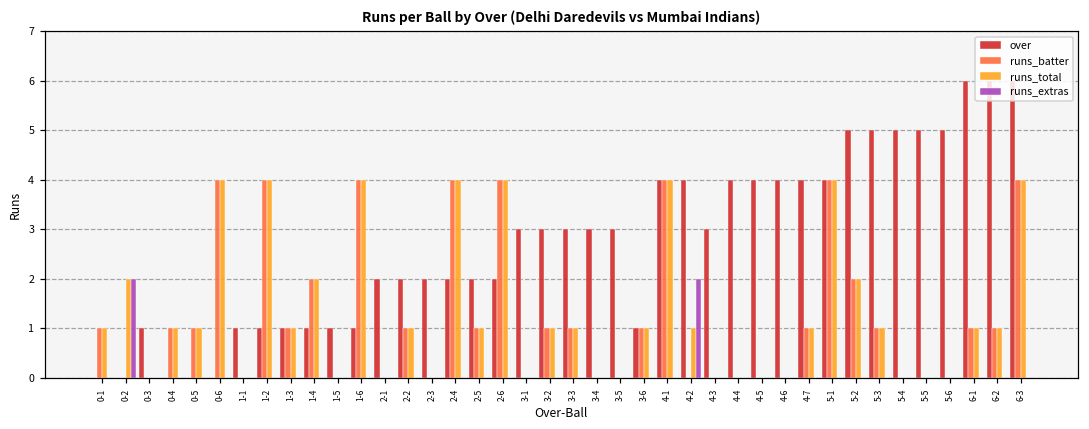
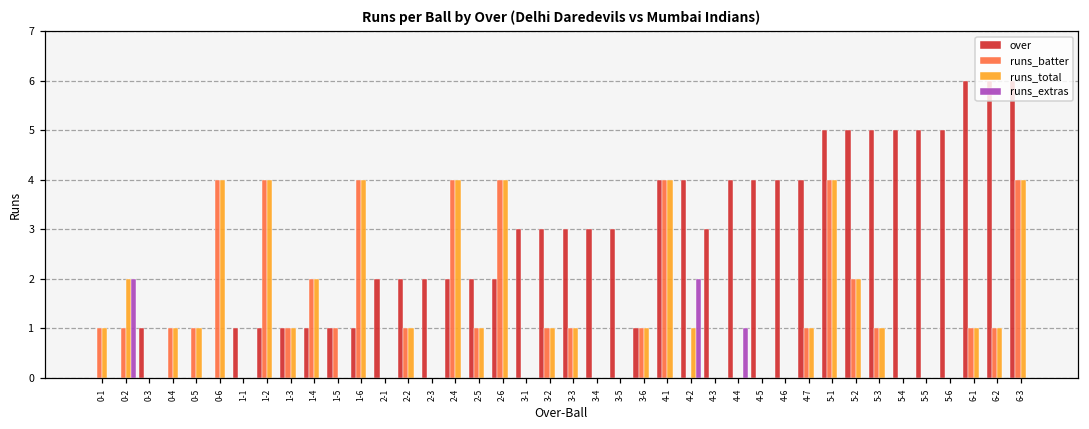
runs_batter, 0-2: 0 -> 1
runs_batter, 1-5: 0 -> 1
runs_extras, 4-4: 0 -> 1
over, 5-1: 4 -> 5
